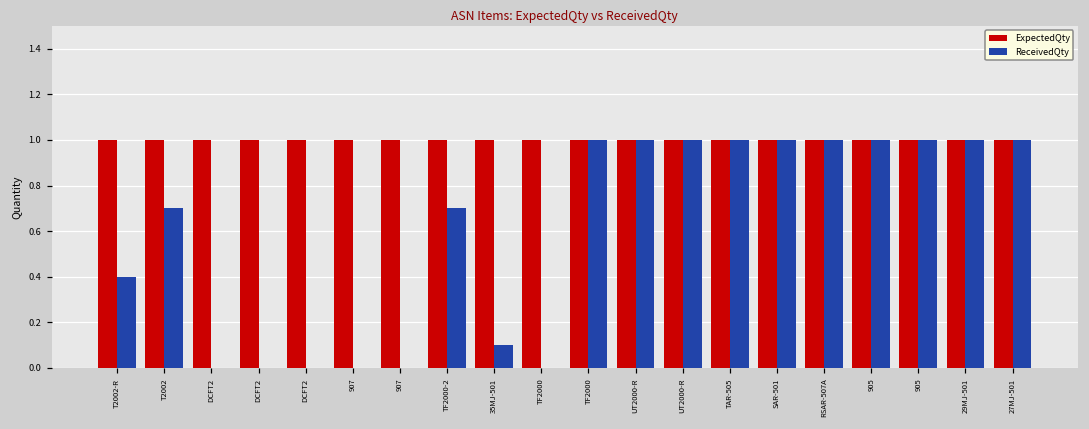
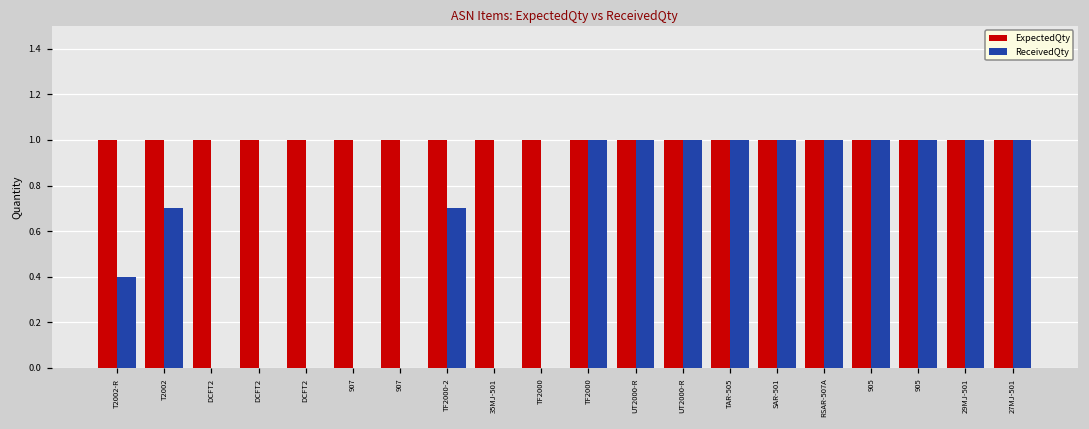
ReceivedQty, 35MJ-501: 0.1 -> 0.0
